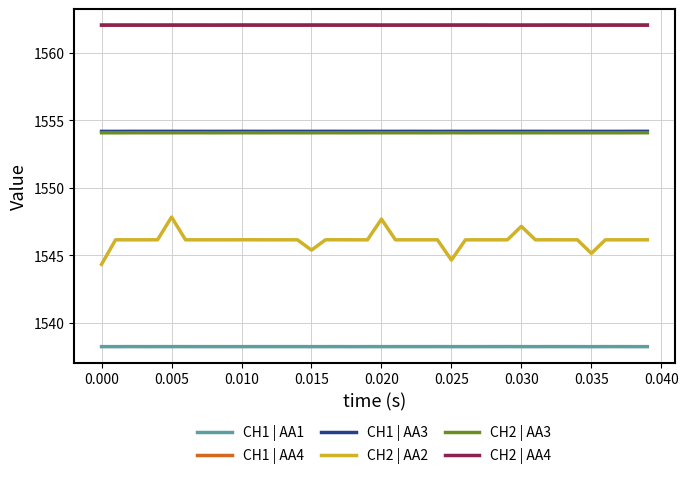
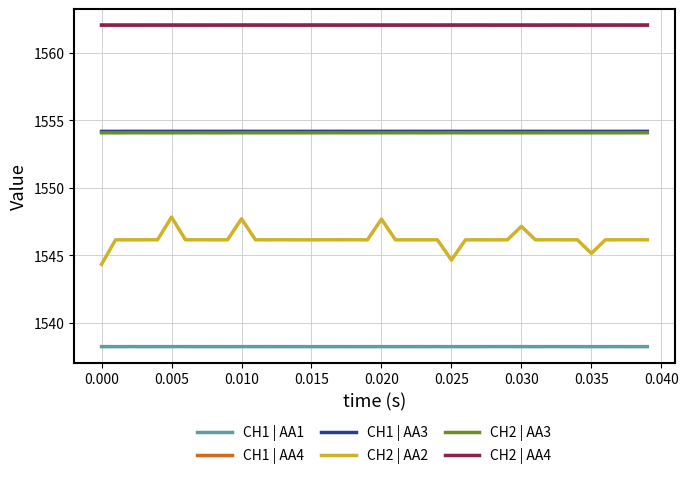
CH2 | AA2, 0.010: 1546.2 -> 1547.7
CH2 | AA2, 0.015: 1545.4 -> 1546.2
